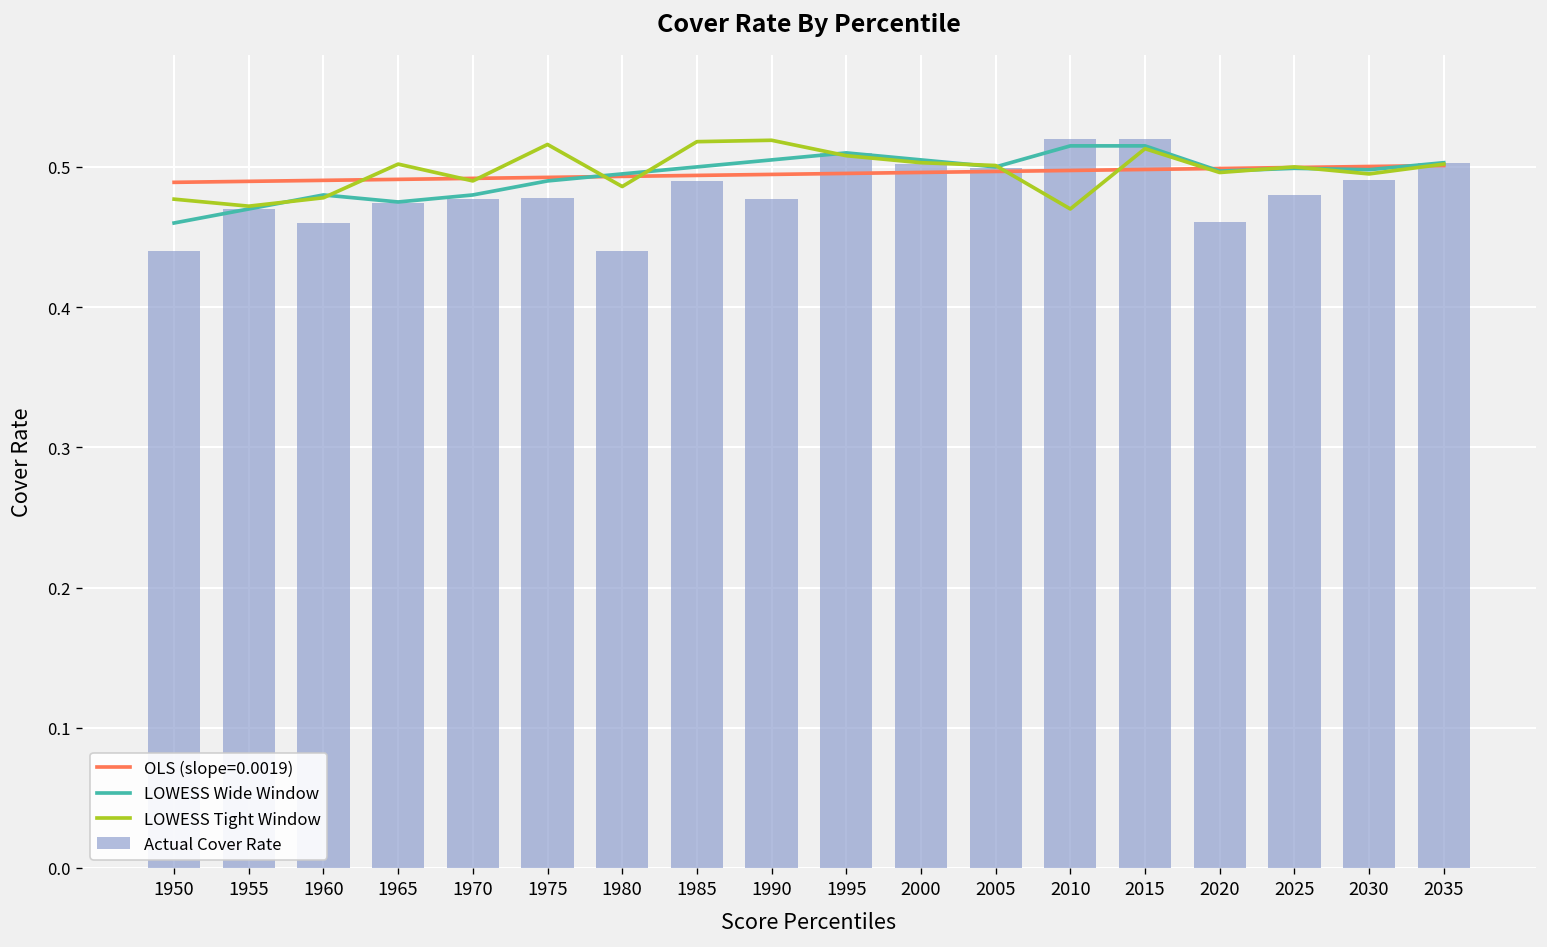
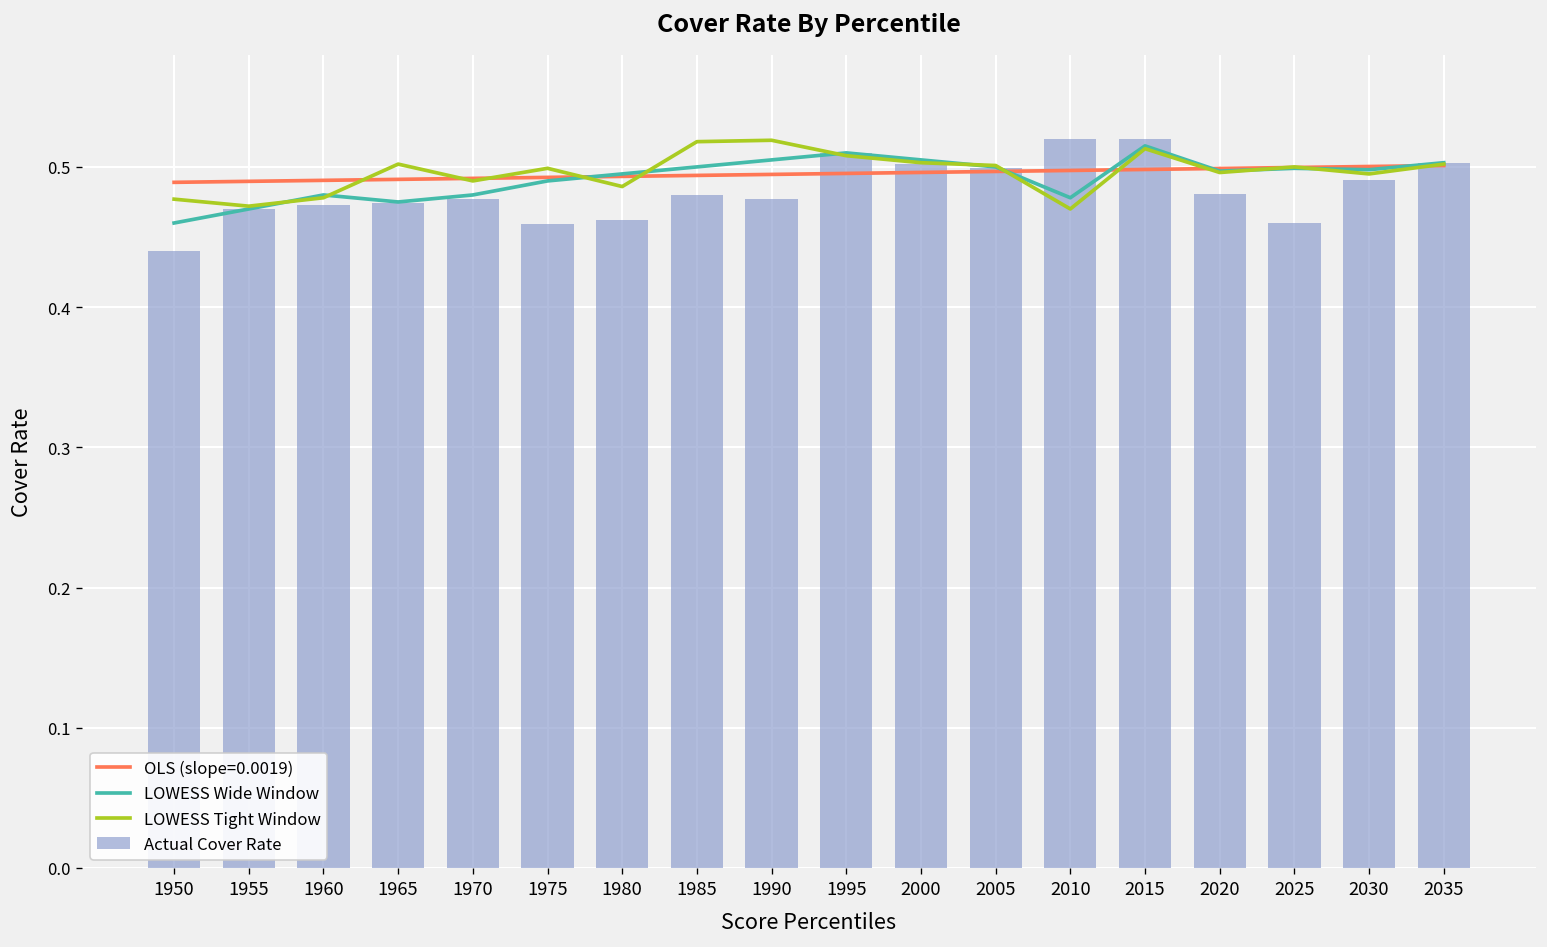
Actual Cover Rate, 1960: 0.460 -> 0.473
Actual Cover Rate, 1975: 0.478 -> 0.459
LOWESS Tight Window, 1975: 0.516 -> 0.499
Actual Cover Rate, 1980: 0.440 -> 0.462
Actual Cover Rate, 1985: 0.49 -> 0.48
LOWESS Wide Window, 2010: 0.515 -> 0.478
Actual Cover Rate, 2020: 0.461 -> 0.481
Actual Cover Rate, 2025: 0.48 -> 0.46
